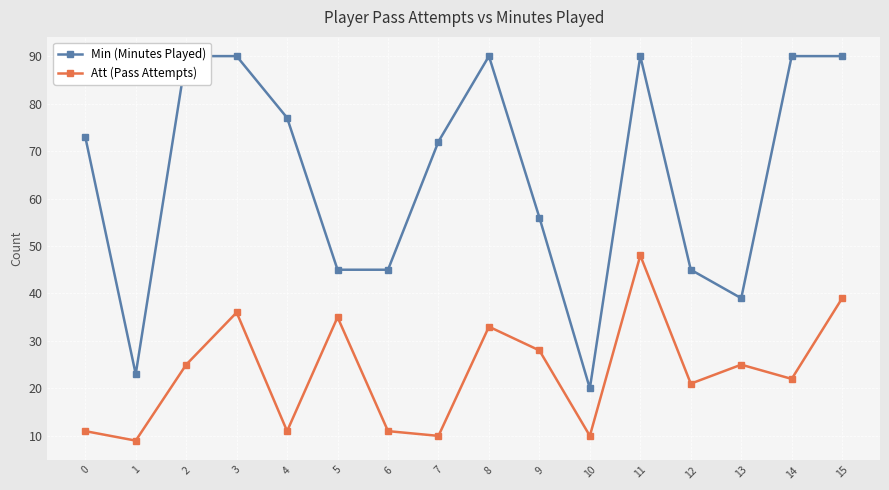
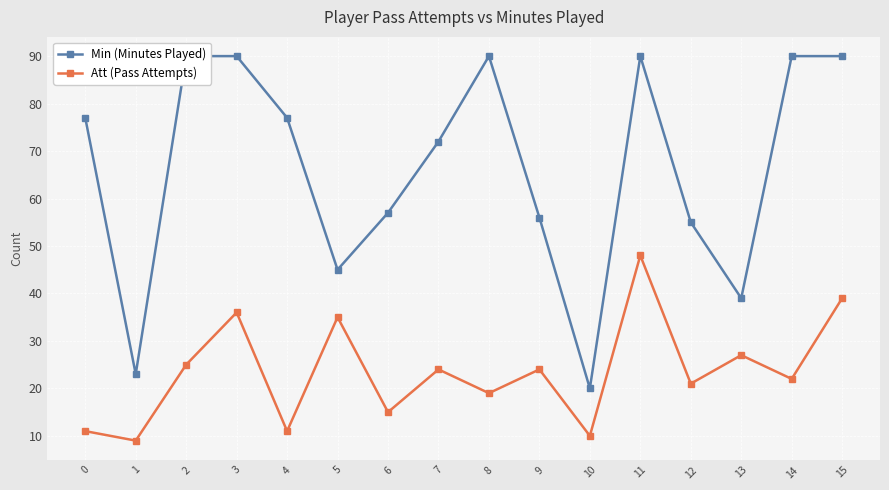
Min (Minutes Played), 0: 73 -> 77
Min (Minutes Played), 6: 45 -> 57
Att (Pass Attempts), 6: 11 -> 15
Att (Pass Attempts), 7: 10 -> 24
Att (Pass Attempts), 8: 33 -> 19
Att (Pass Attempts), 9: 28 -> 24
Min (Minutes Played), 12: 45 -> 55
Att (Pass Attempts), 13: 25 -> 27
